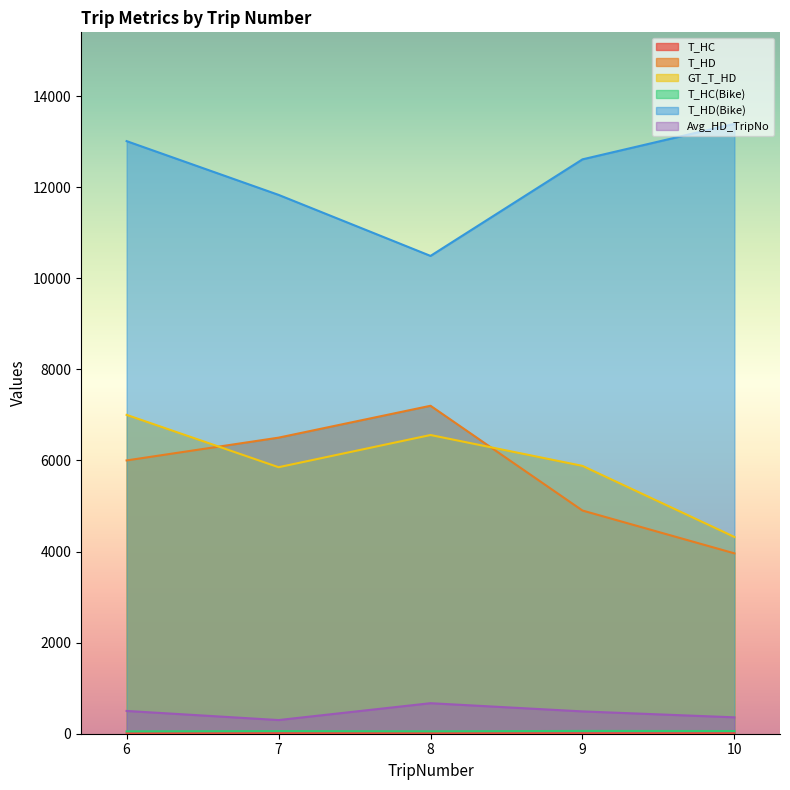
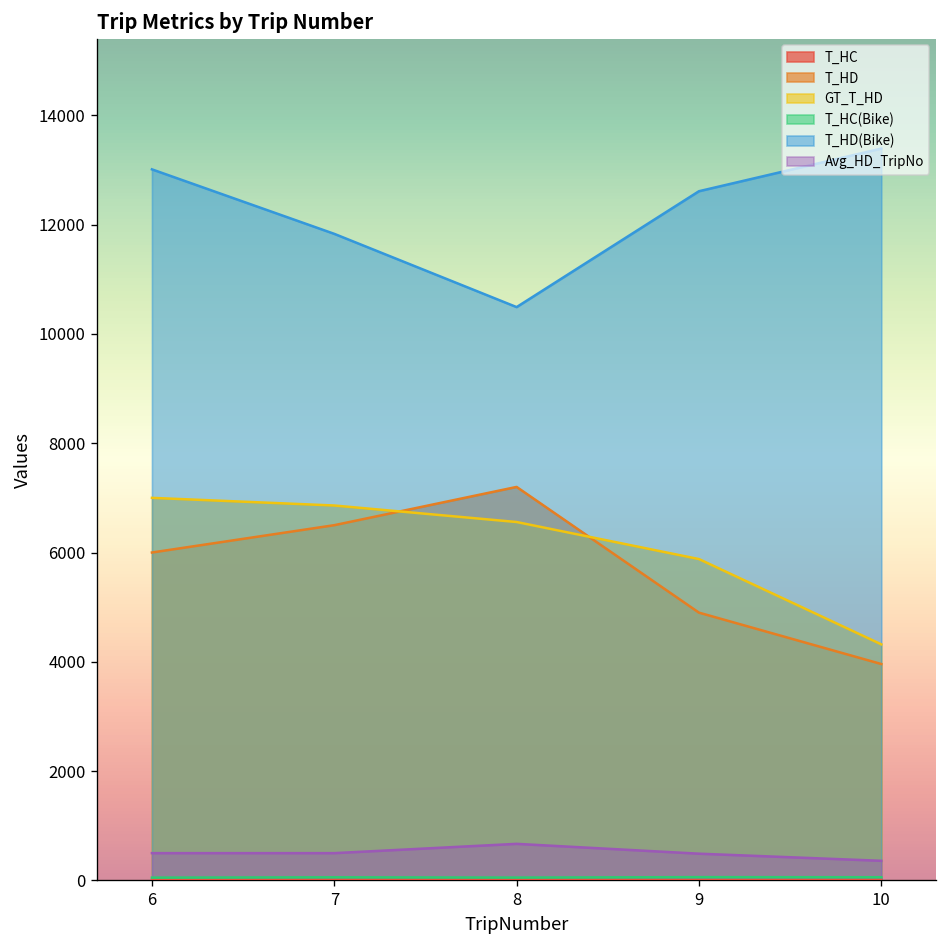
GT_T_HD, 7: 5900 -> 6900
Avg_HD_TripNo, 7: 300 -> 500
